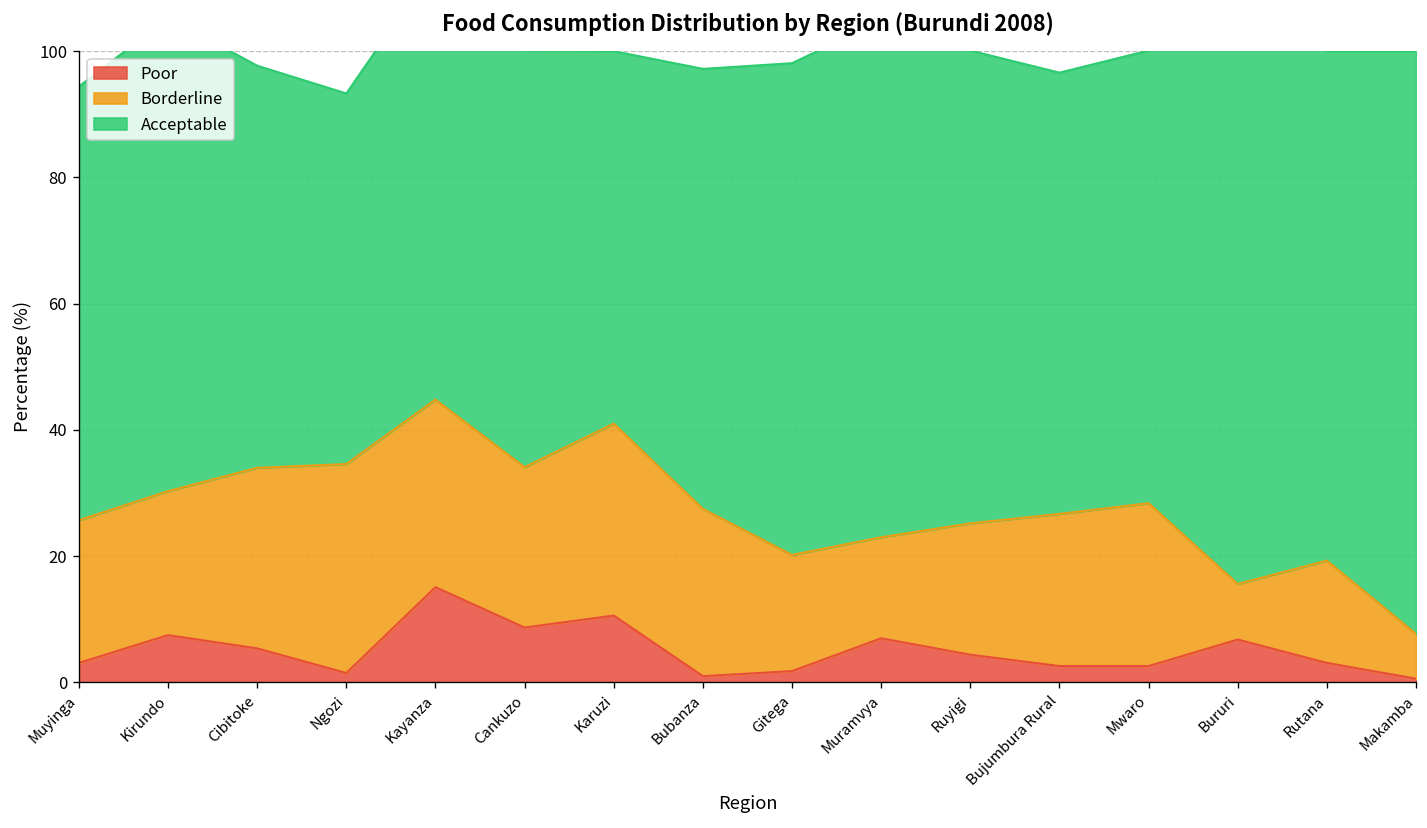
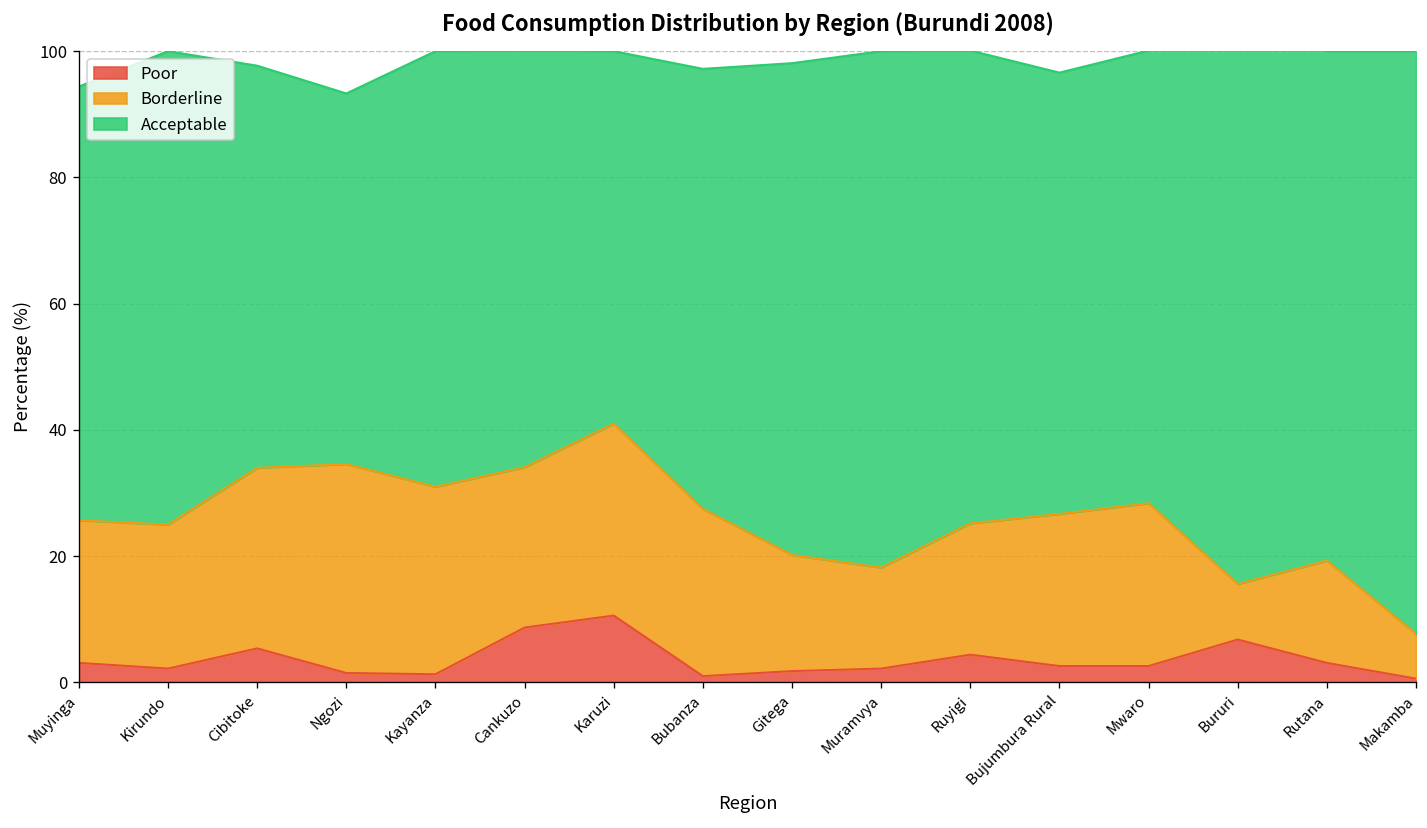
Poor, Kirundo: 8 -> 2
Poor, Kayanza: 15 -> 1
Poor, Muramvya: 7 -> 2
